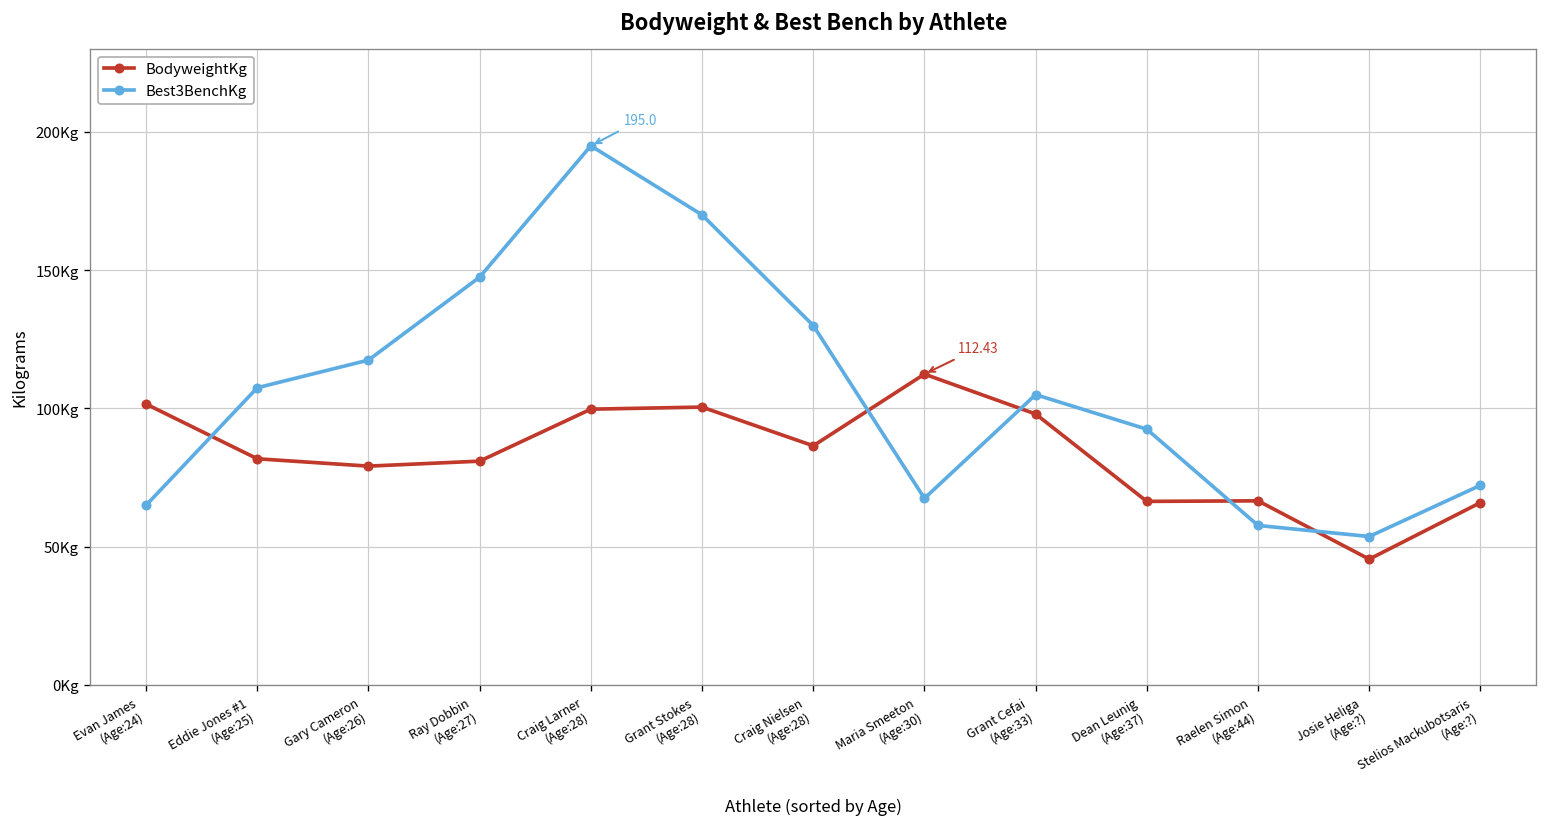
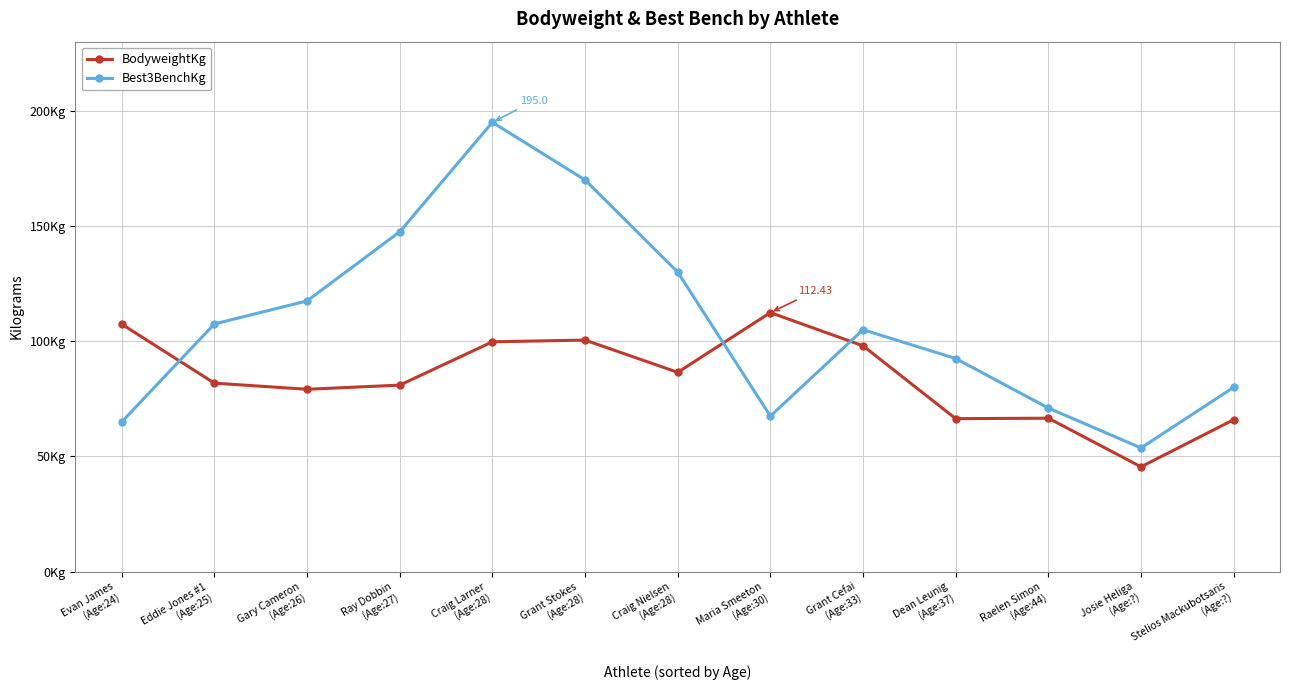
BodyweightKg, Evan James (Age:24): 102Kg -> 107Kg
Best3BenchKg, Raelen Simon (Age:44): 58Kg -> 71Kg
Best3BenchKg, Stelios Mackubotsaris (Age:?): 72Kg -> 80Kg
